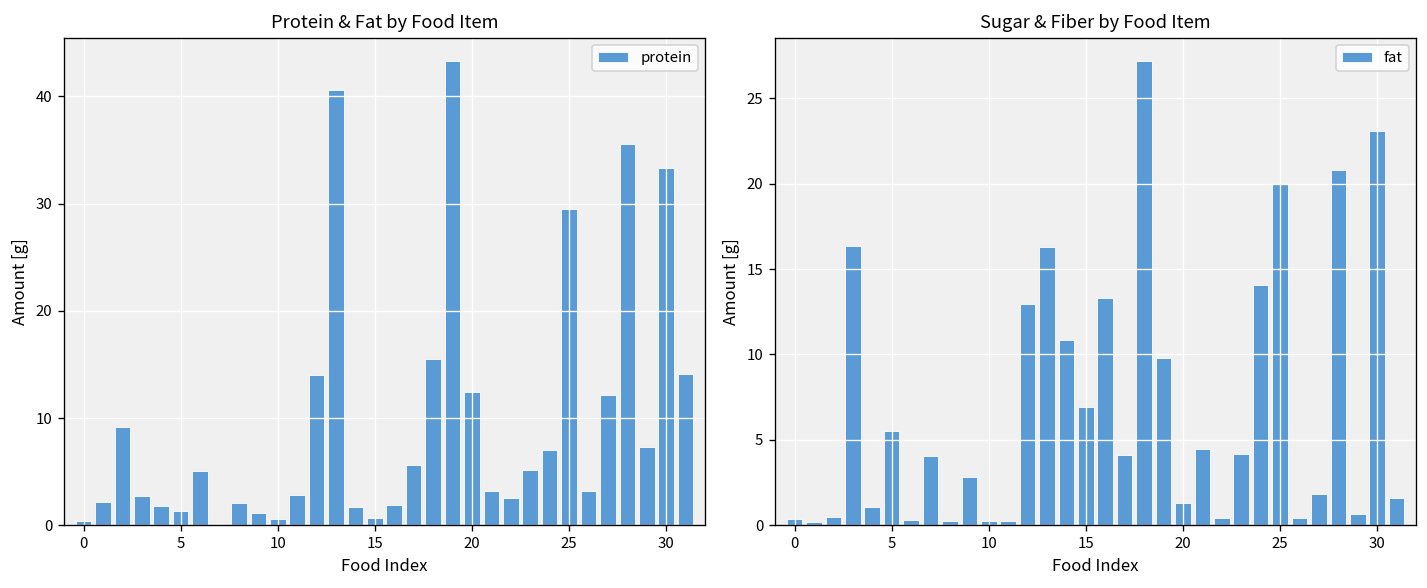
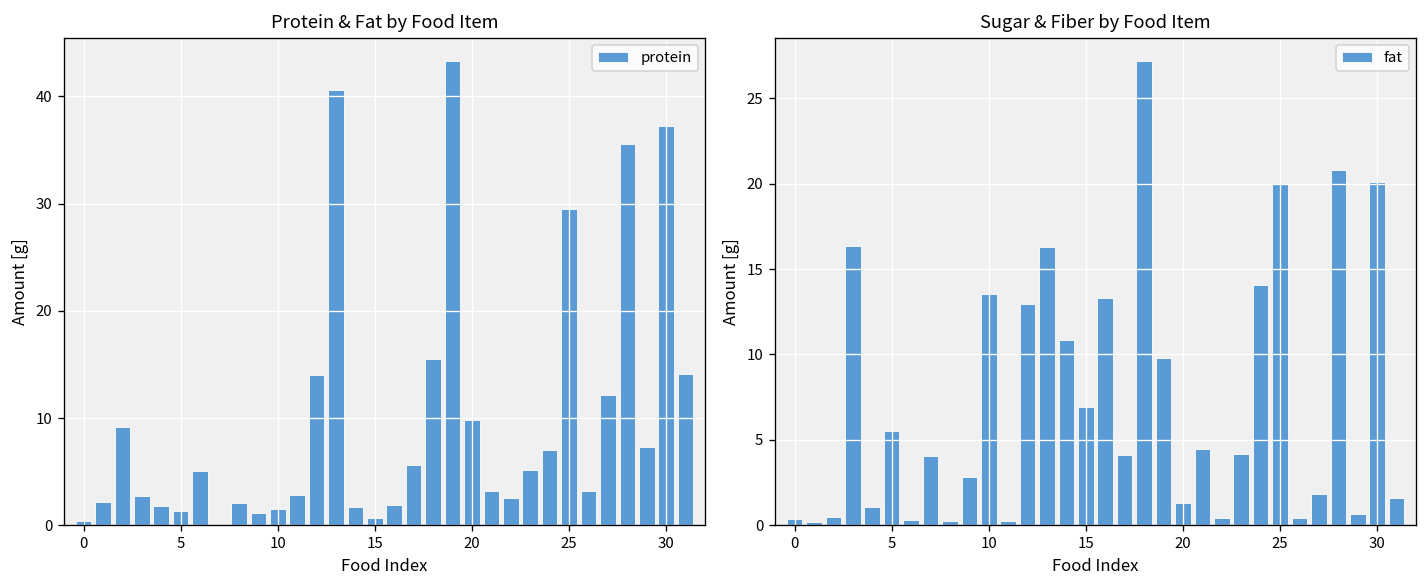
Protein & Fat by Food Item, 10: 1 -> 2
Protein & Fat by Food Item, 20: 12 -> 10
Protein & Fat by Food Item, 30: 33 -> 37
Sugar & Fiber by Food Item, 10: 0.2 -> 13.6
Sugar & Fiber by Food Item, 30: 23.1 -> 20.1
